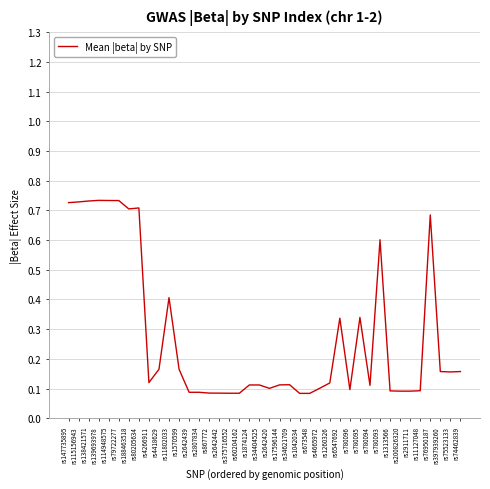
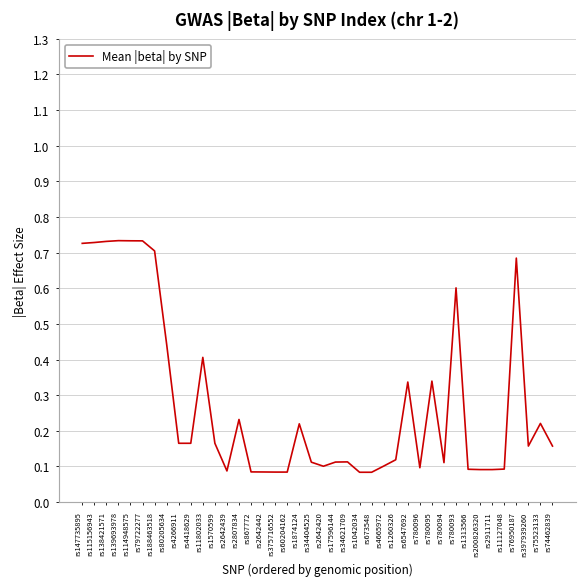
rs80205634: 0.71 -> 0.44
rs4266911: 0.12 -> 0.17
rs2807834: 0.09 -> 0.23
rs1874124: 0.11 -> 0.22
rs75523133: 0.16 -> 0.22
